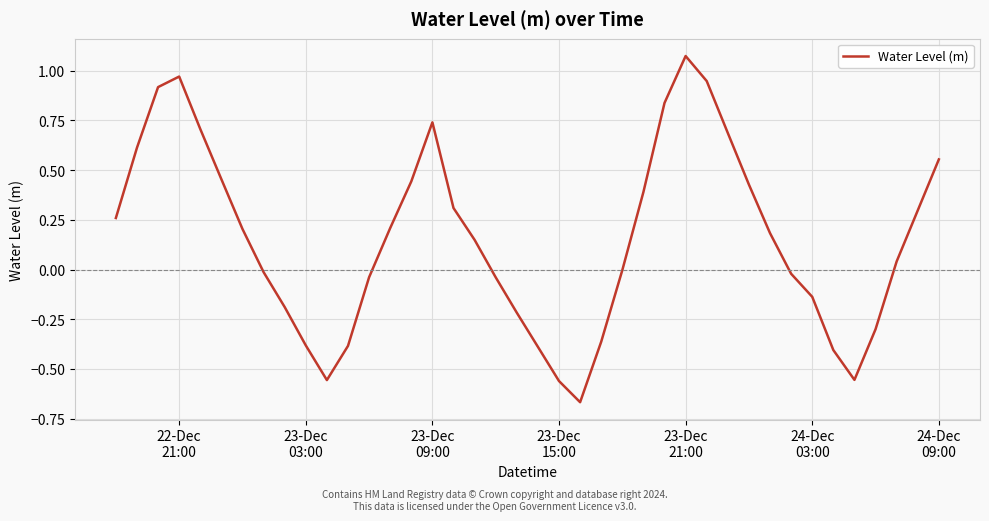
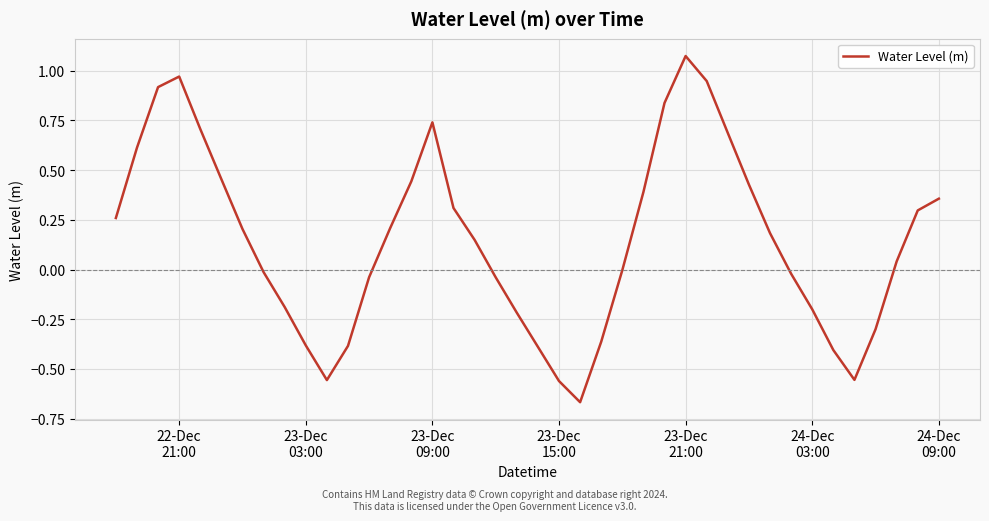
24-Dec 03:00: -0.14 -> -0.20
24-Dec 09:00: 0.55 -> 0.36
